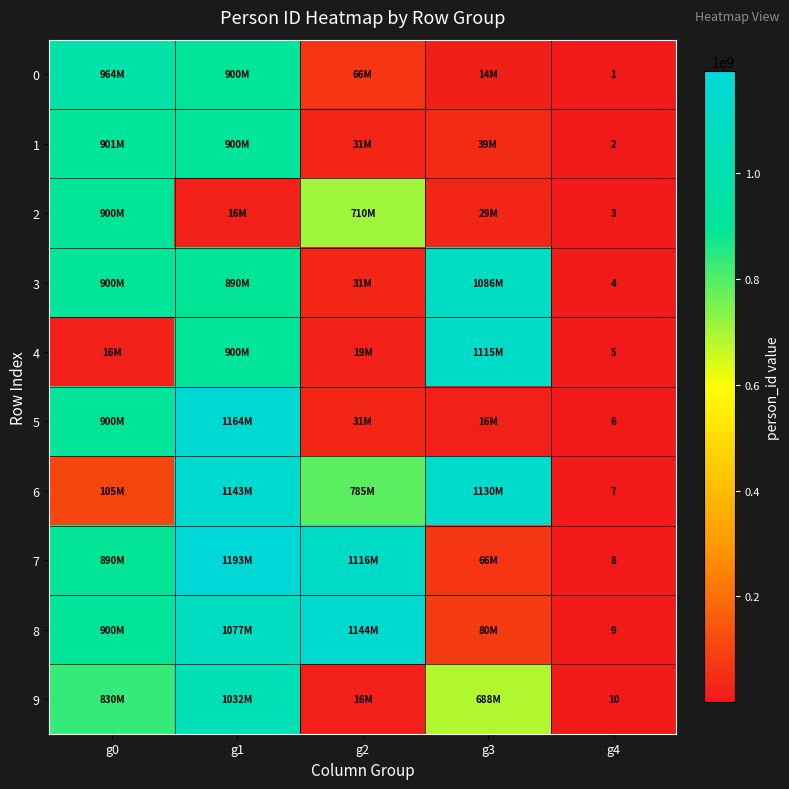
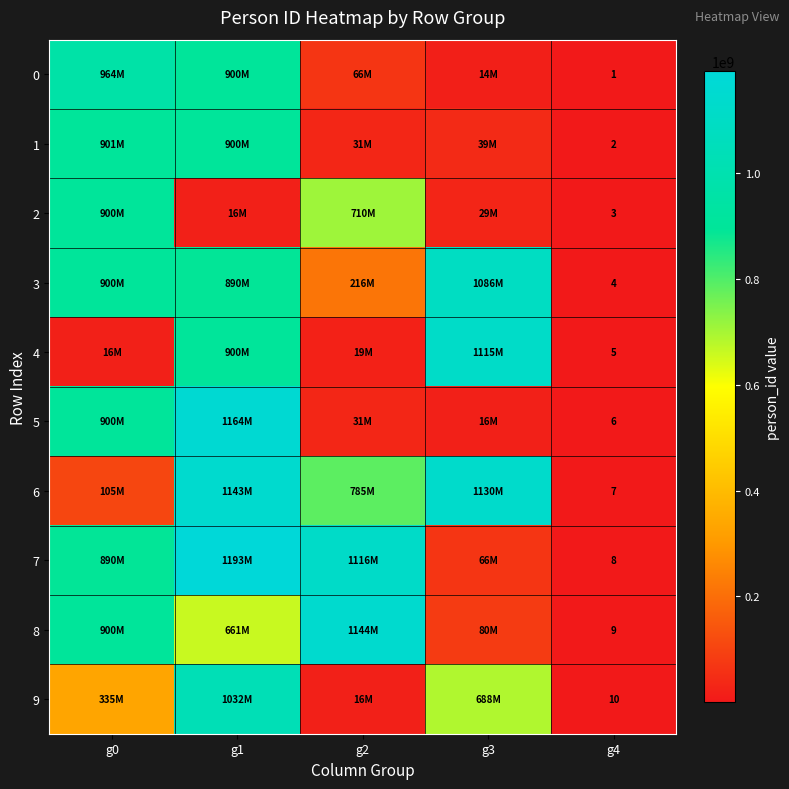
3, g2: 31M -> 216M
8, g1: 1077M -> 661M
9, g0: 830M -> 335M
